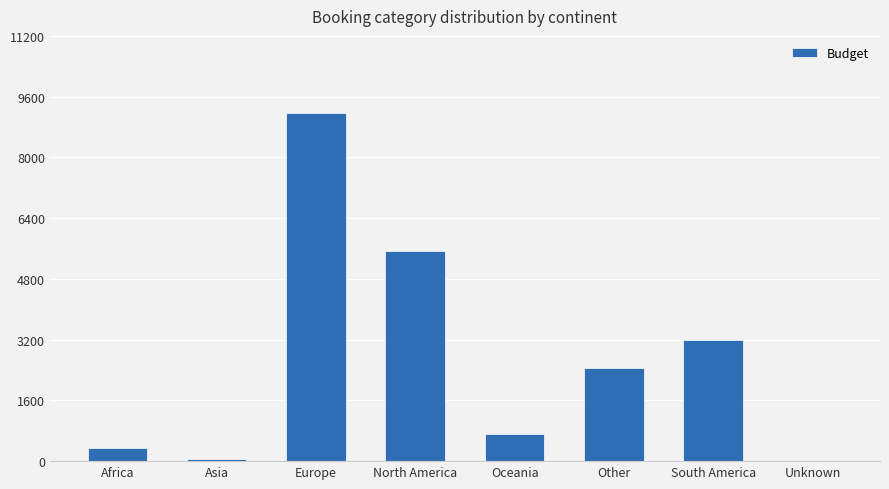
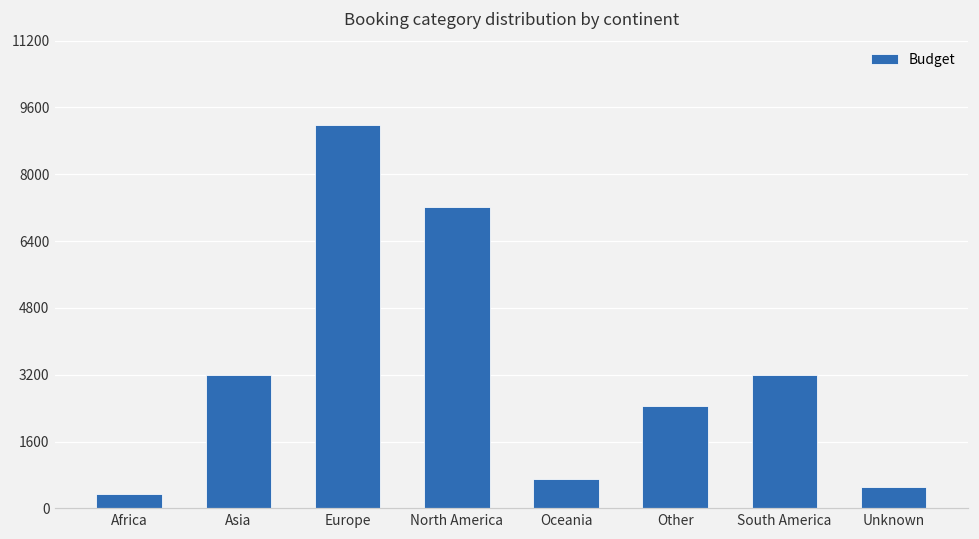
Asia: 100 -> 3200
North America: 5500 -> 7200
Unknown: 0 -> 500
